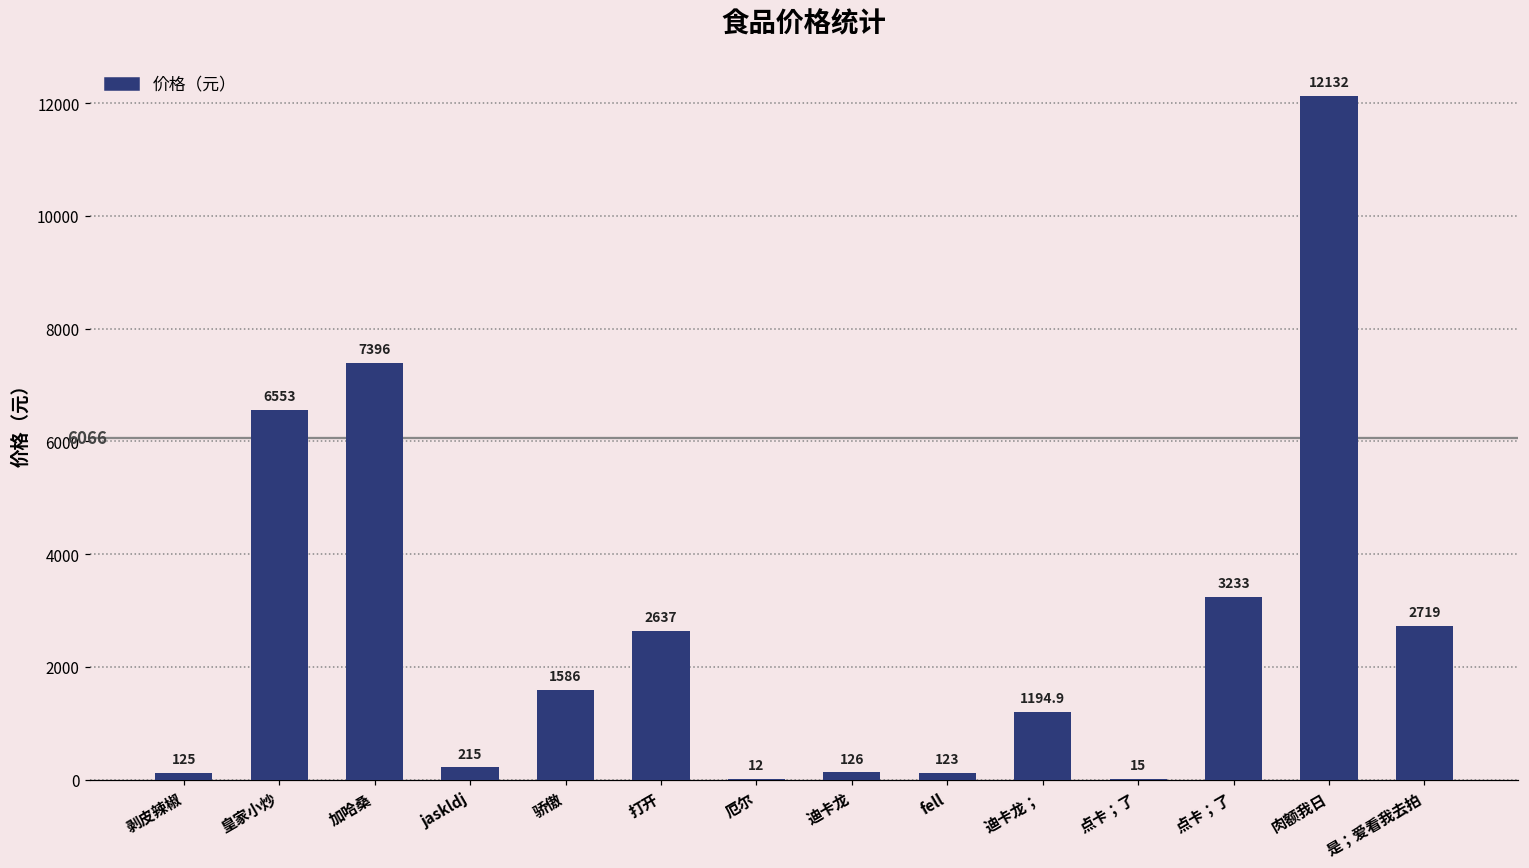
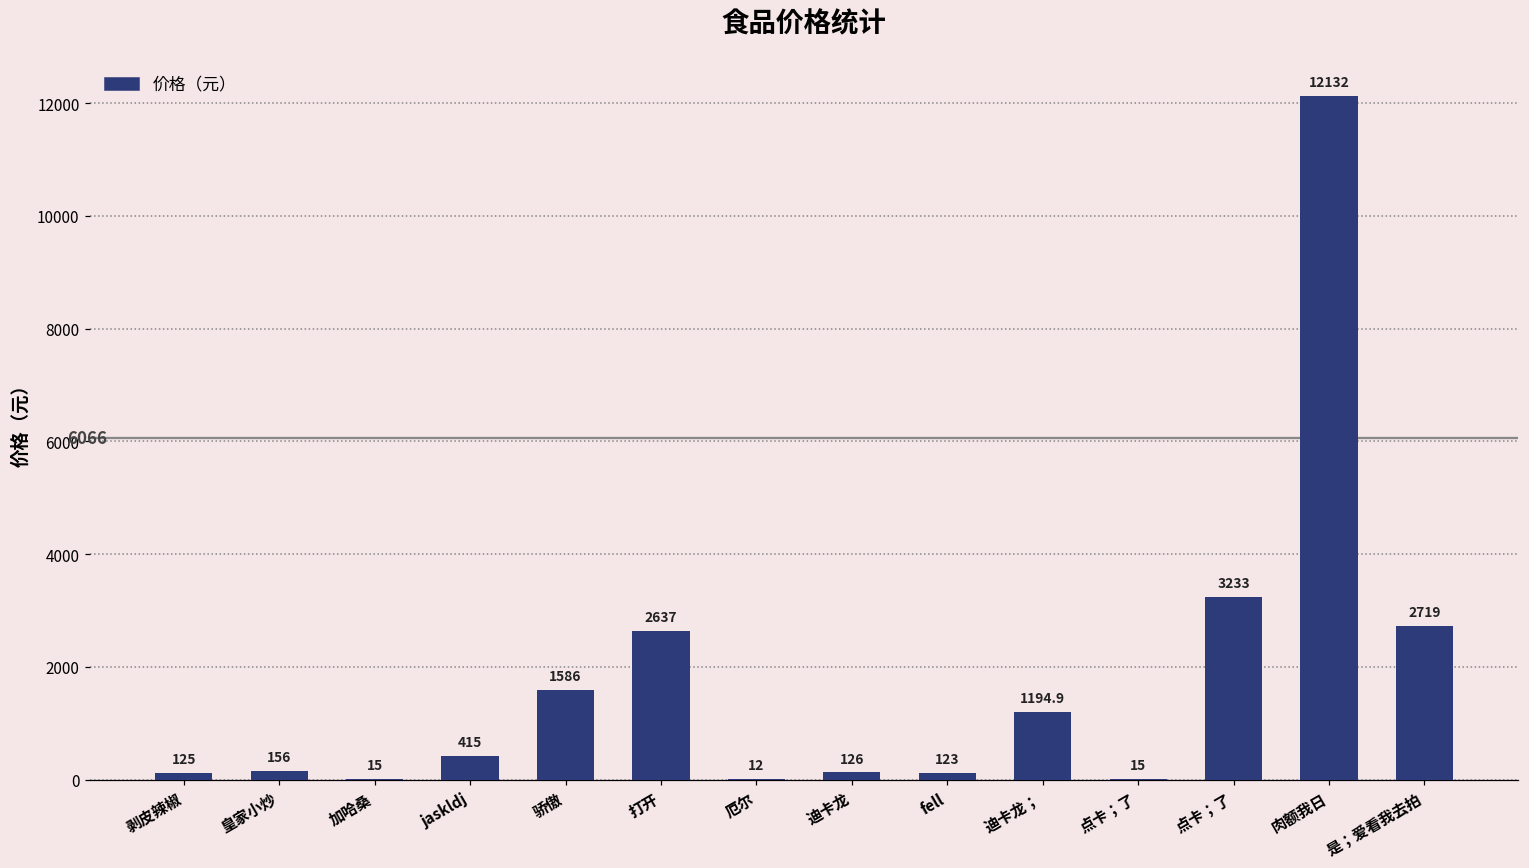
皇家小炒: 6553 -> 156
加哈桑: 7396 -> 15
jaskldj: 215 -> 415
